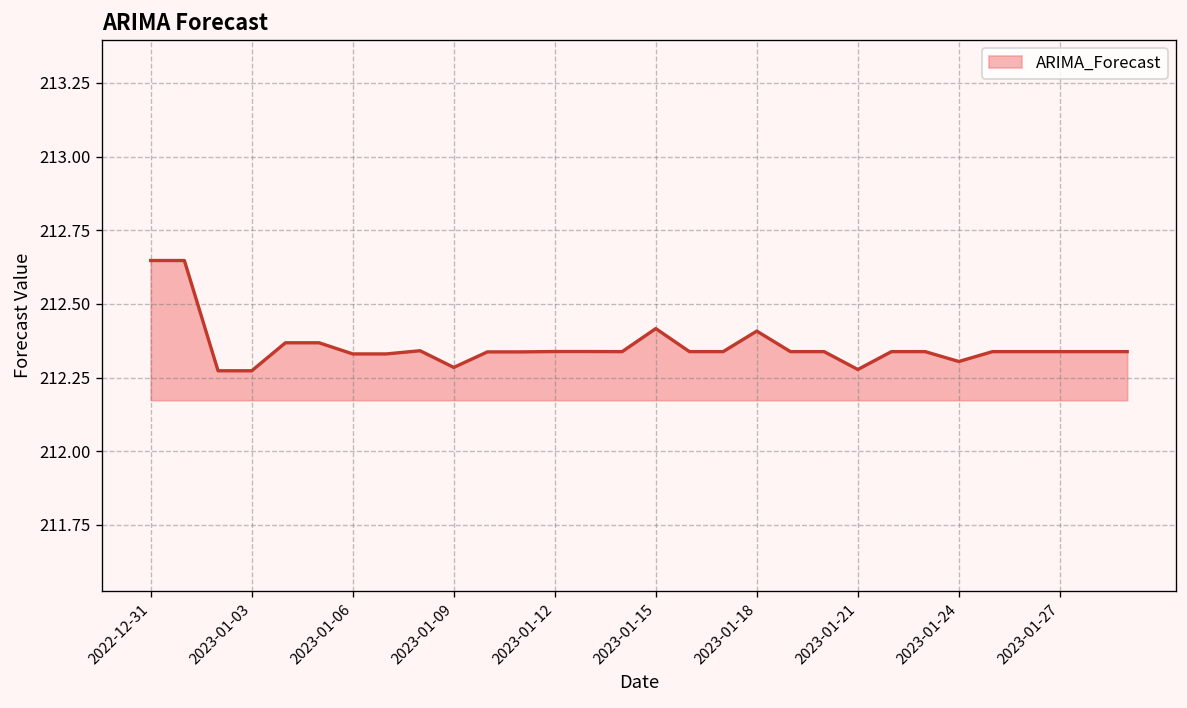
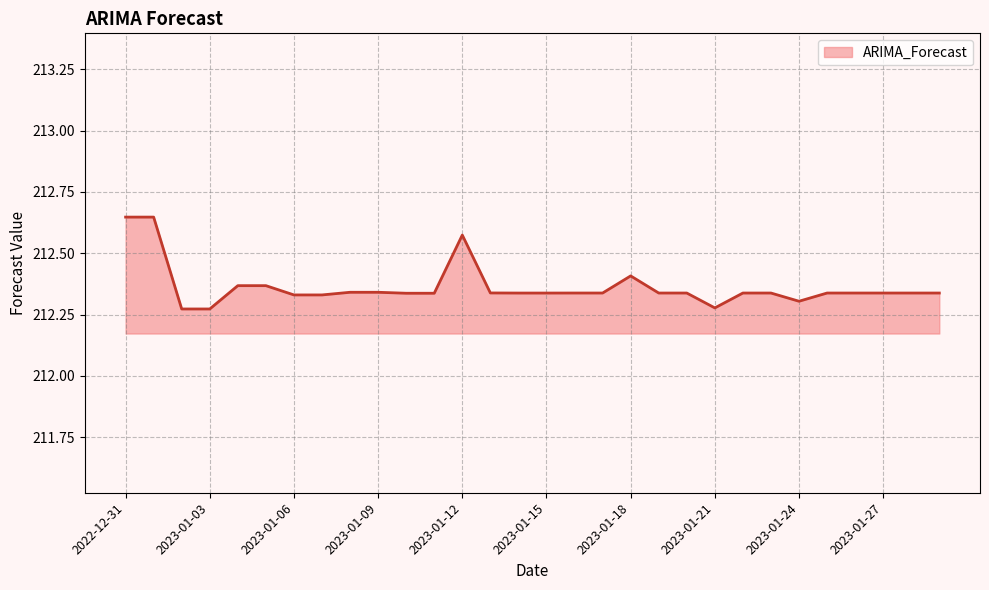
2023-01-09: 212.28 -> 212.34
2023-01-12: 212.34 -> 212.57
2023-01-15: 212.42 -> 212.34
